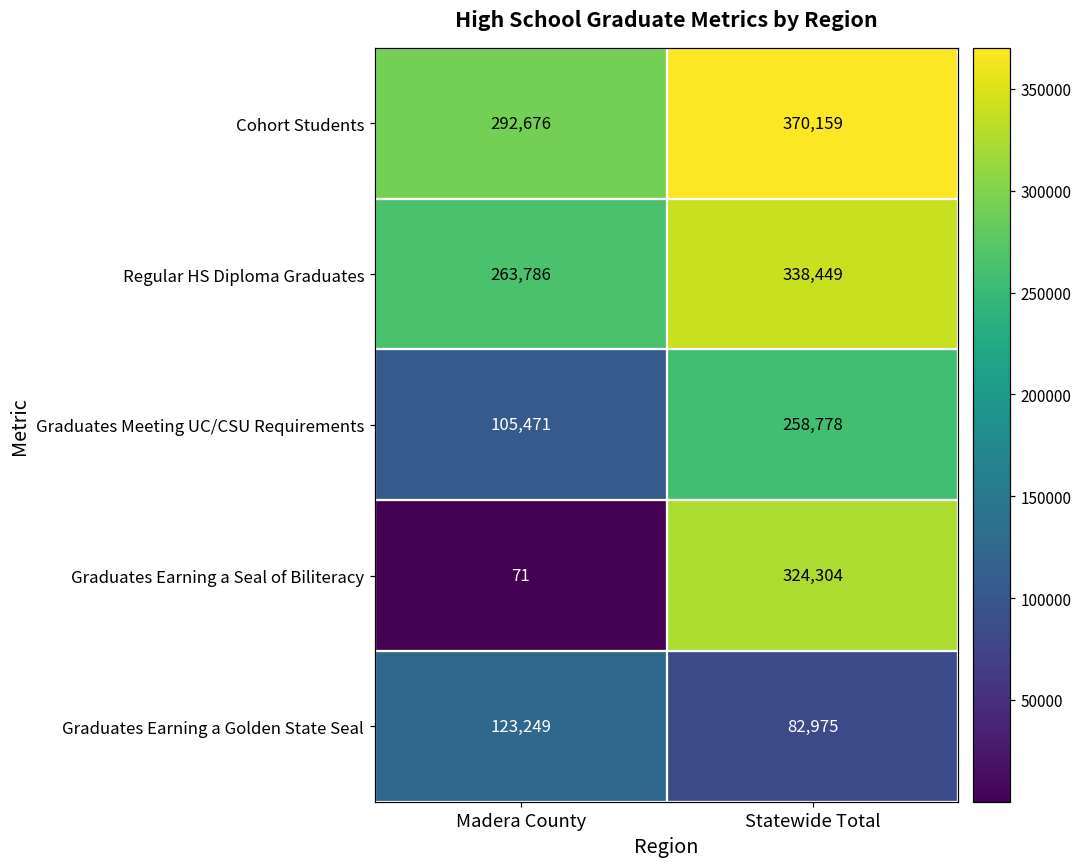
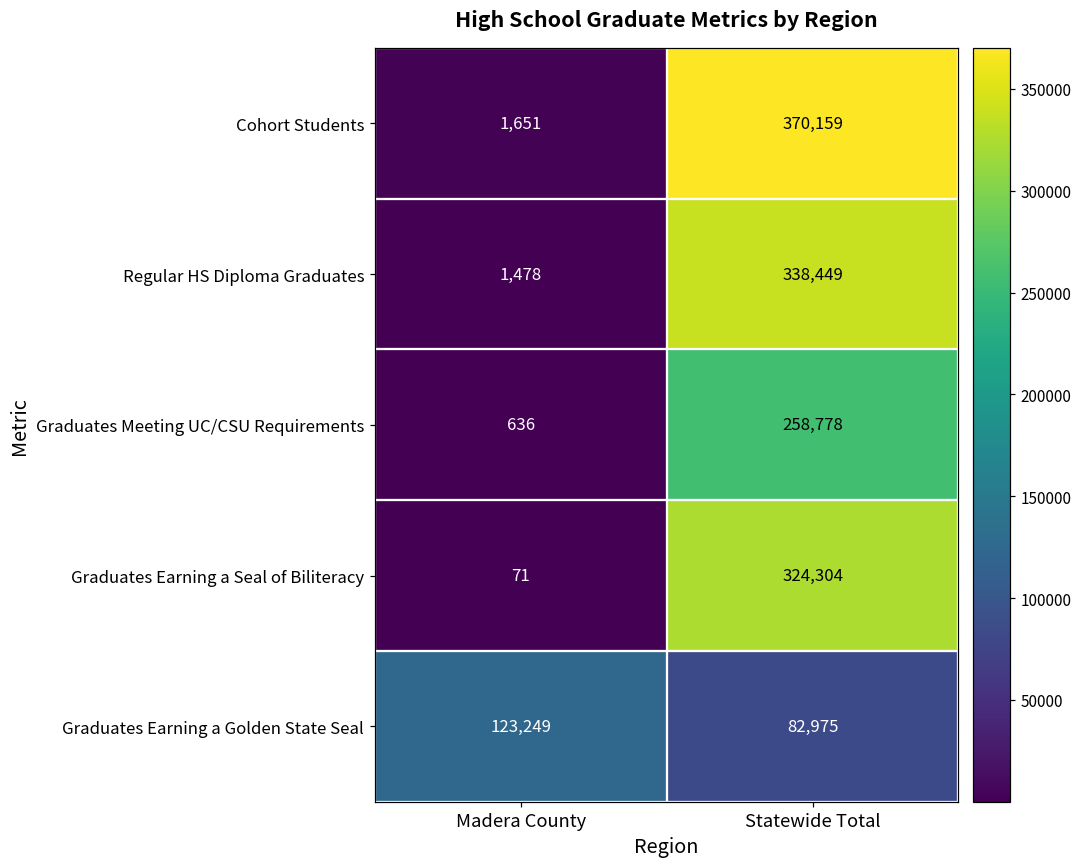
Cohort Students, Madera County: 292,676 -> 1,651
Regular HS Diploma Graduates, Madera County: 263,786 -> 1,478
Graduates Meeting UC/CSU Requirements, Madera County: 105,471 -> 636
